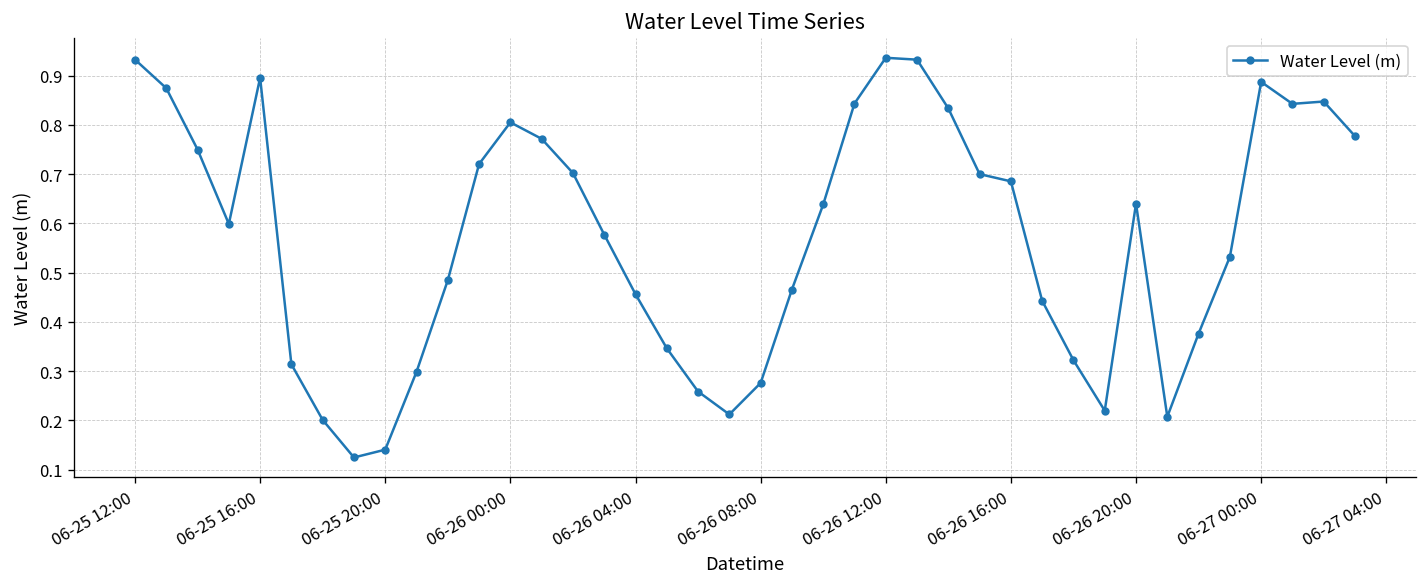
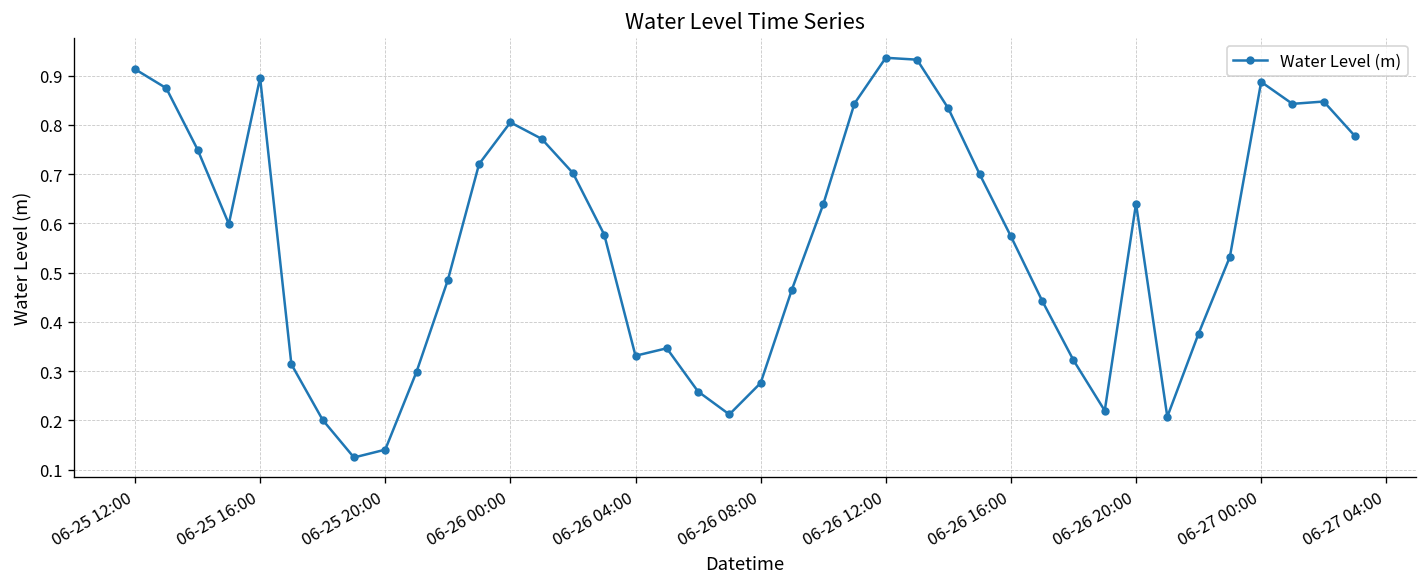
06-25 12:00: 0.93 -> 0.91
06-26 04:00: 0.46 -> 0.33
06-26 16:00: 0.69 -> 0.57
